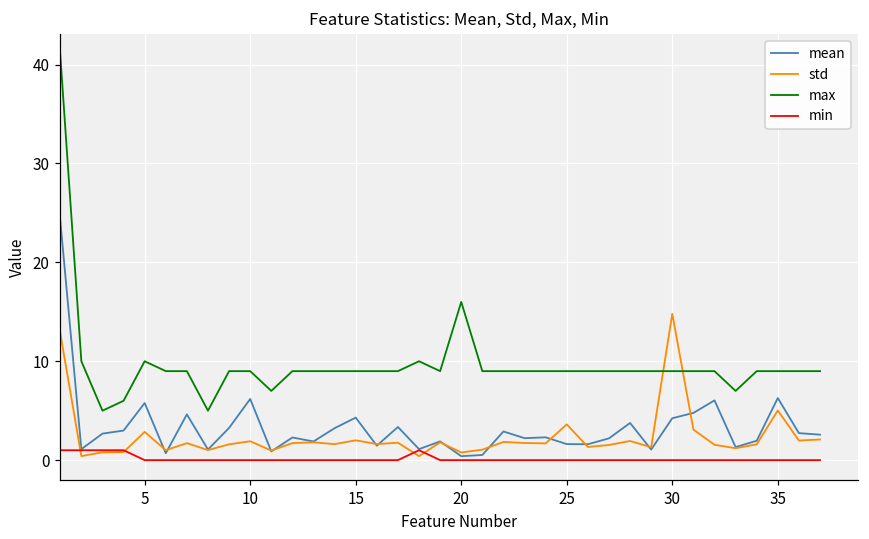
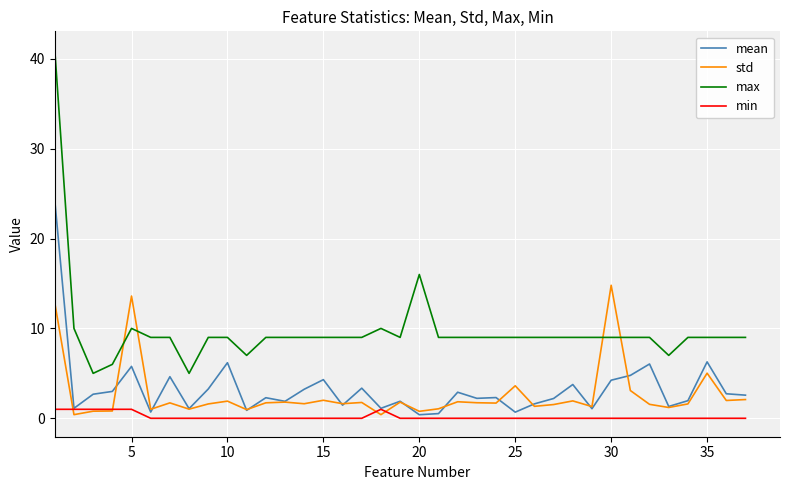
std, 5: 3 -> 14
min, 5: 0 -> 1
mean, 25: 2 -> 1
